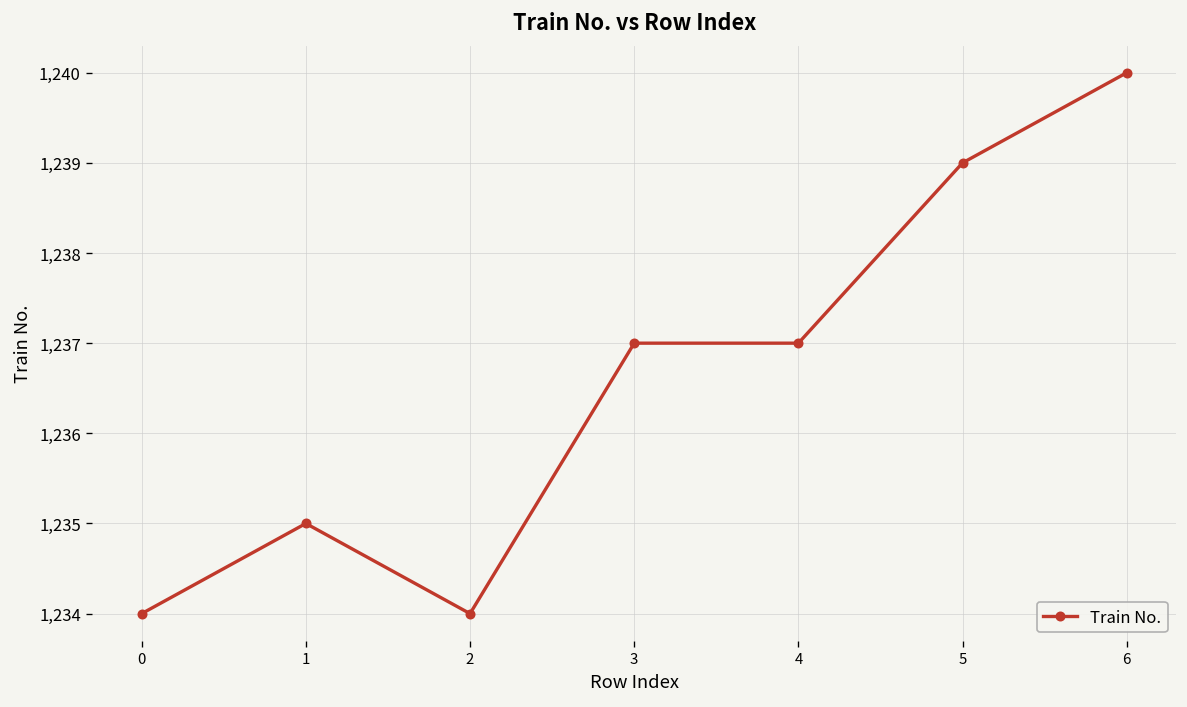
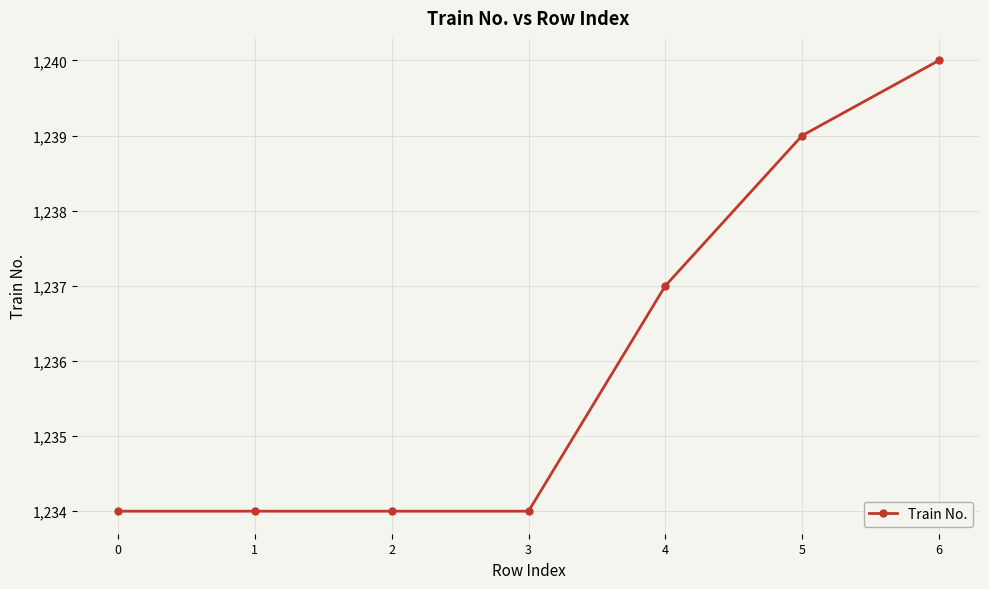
1: 1,235 -> 1,234
3: 1,237 -> 1,234
